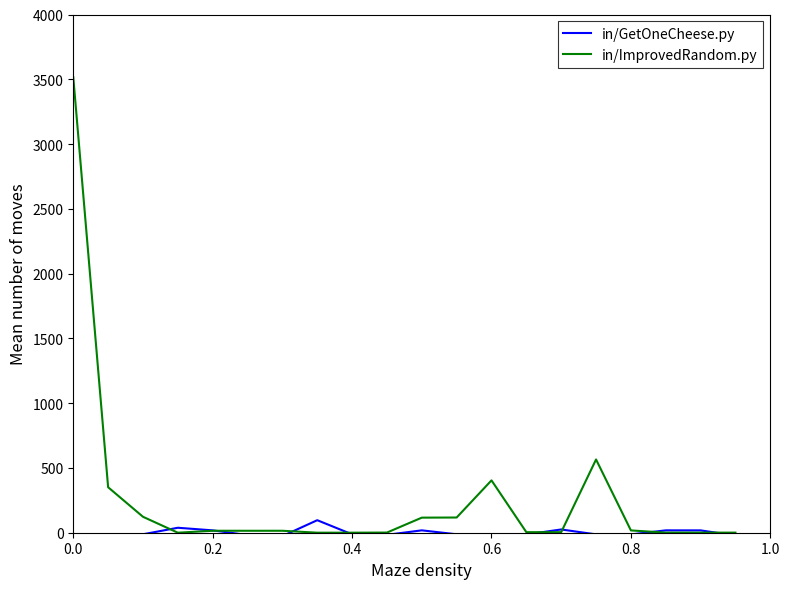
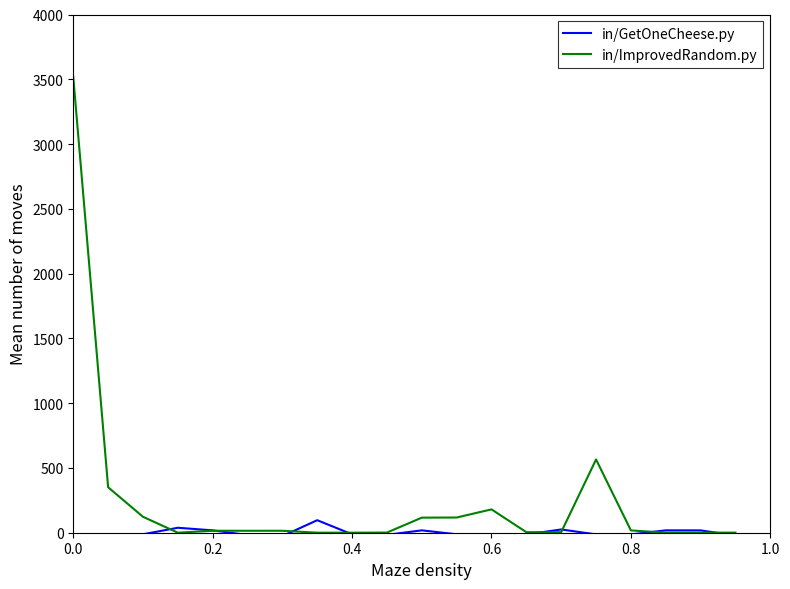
in/ImprovedRandom.py, 0.6: 400 -> 180
